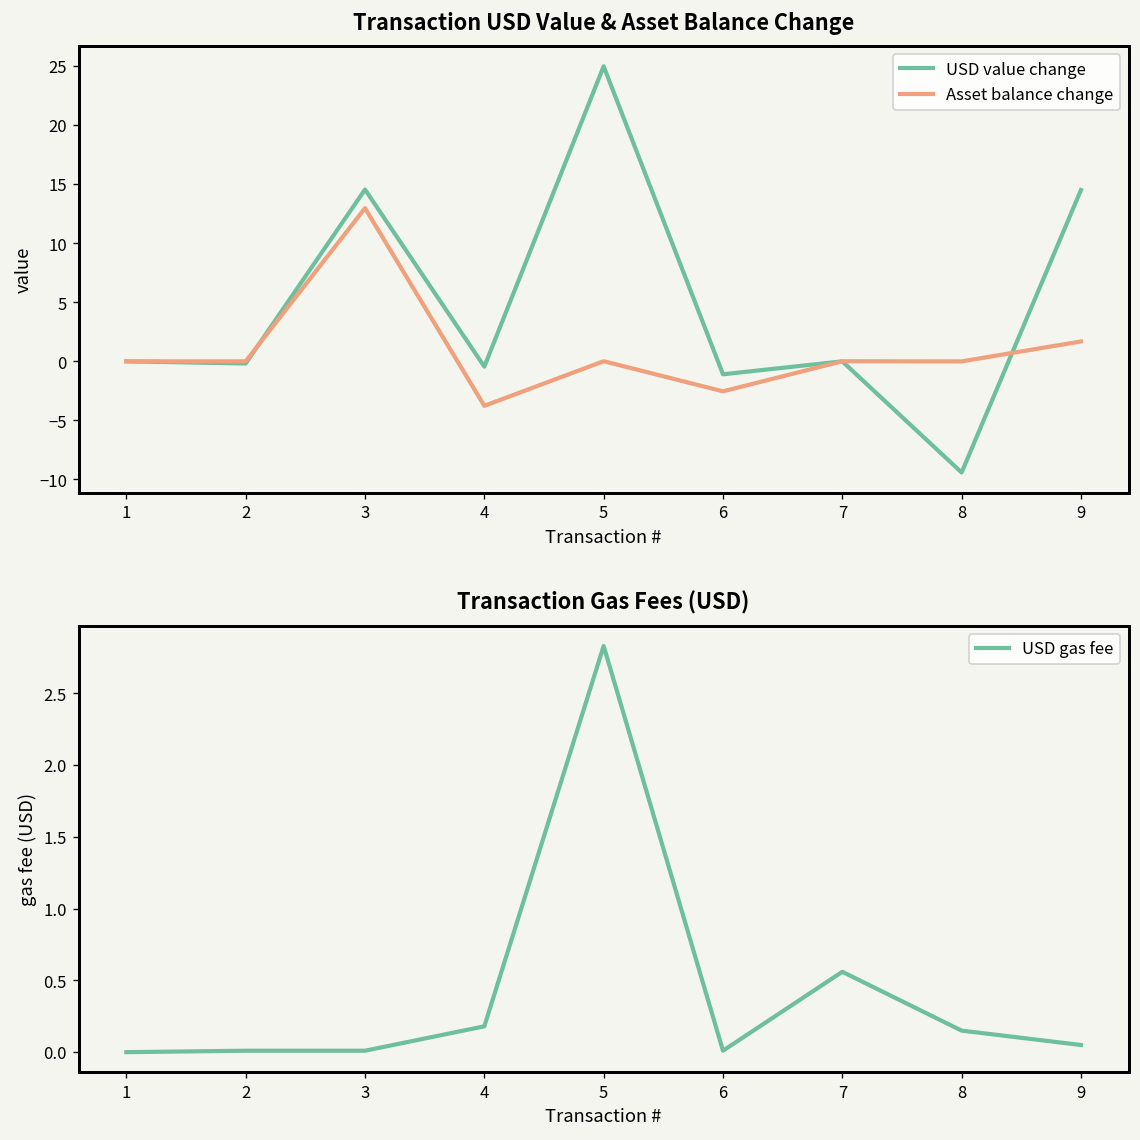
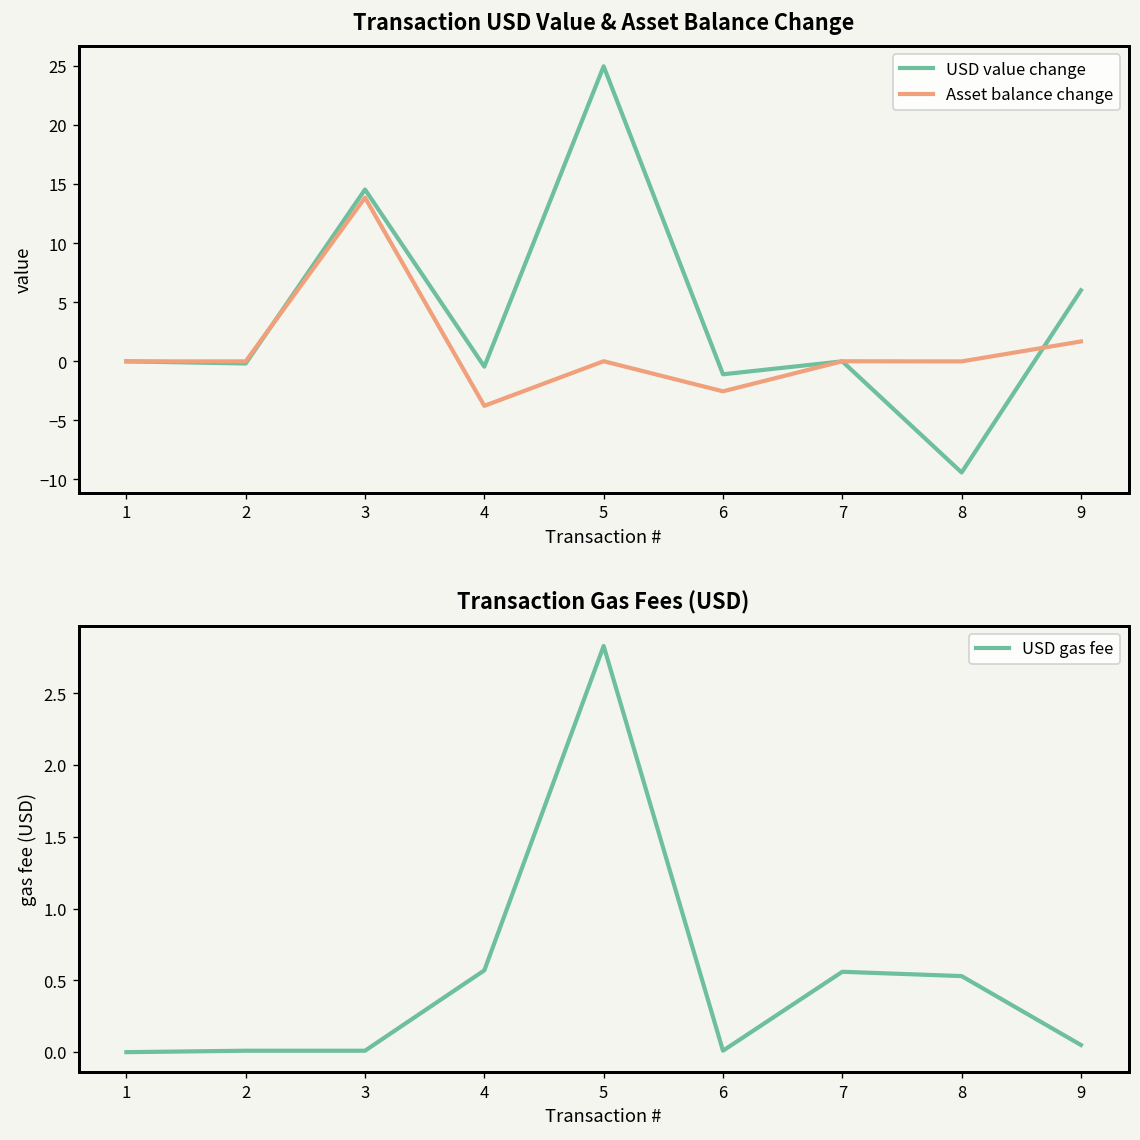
Transaction USD Value & Asset Balance Change, Asset balance change, 3: 13 -> 14
Transaction USD Value & Asset Balance Change, USD value change, 9: 15 -> 6
Transaction Gas Fees (USD), 4: 0.18 -> 0.57
Transaction Gas Fees (USD), 8: 0.15 -> 0.53
